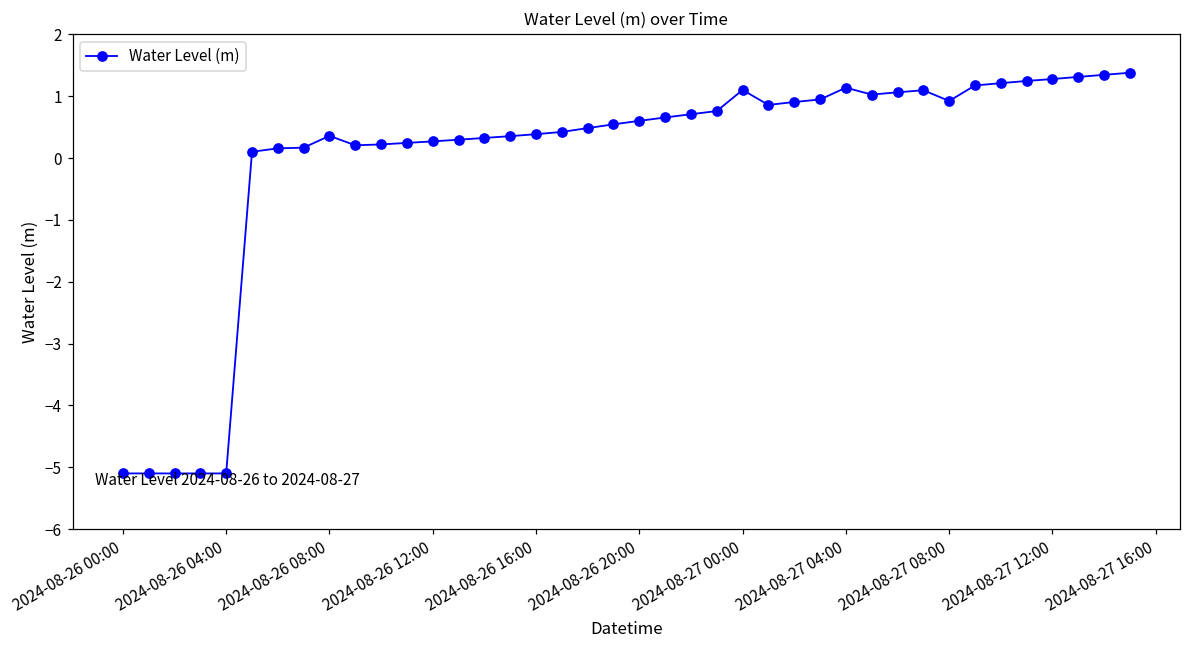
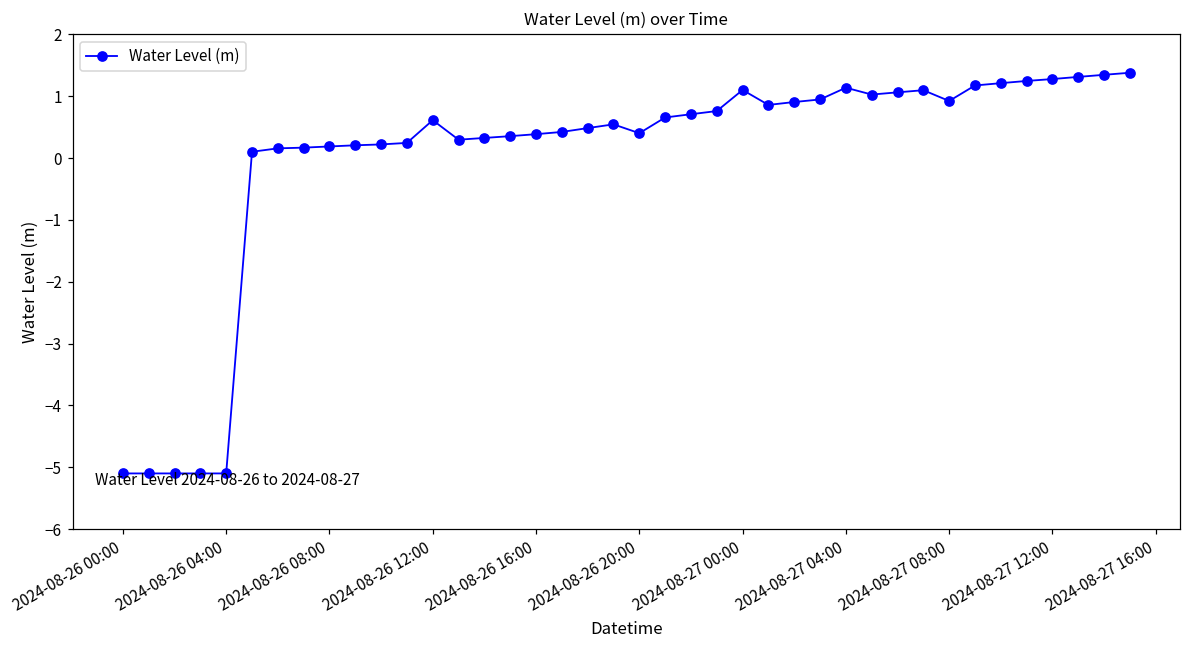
2024-08-26 08:00: 0.4 -> 0.2
2024-08-26 12:00: 0.3 -> 0.6
2024-08-26 20:00: 0.6 -> 0.4
